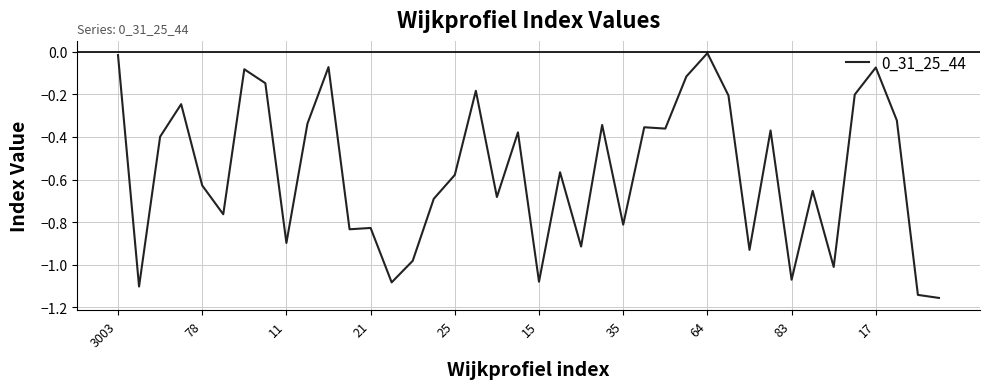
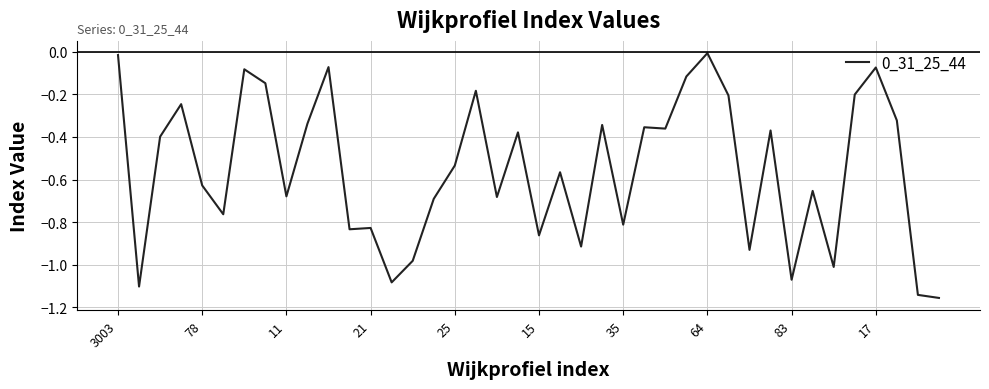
11: -0.90 -> -0.68
25: -0.58 -> -0.53
15: -1.08 -> -0.86
